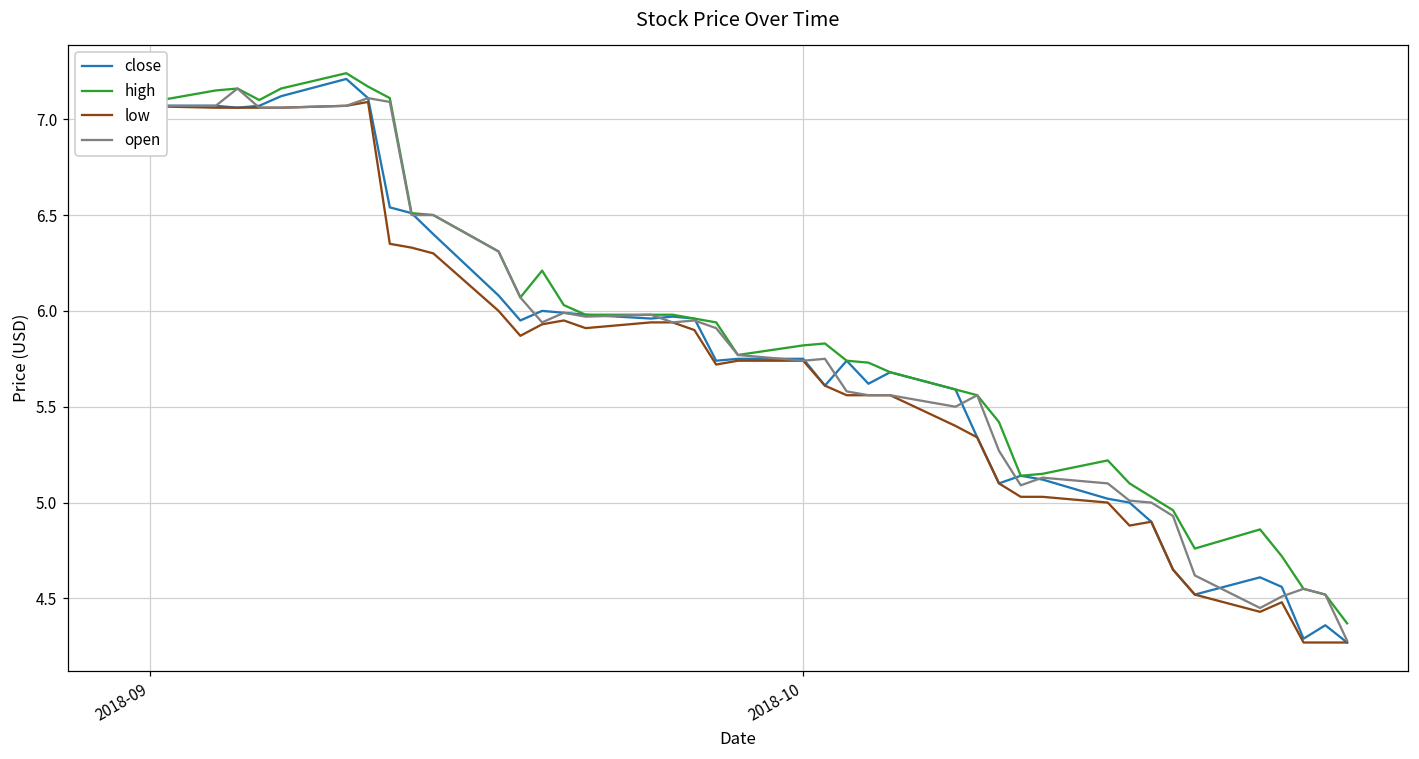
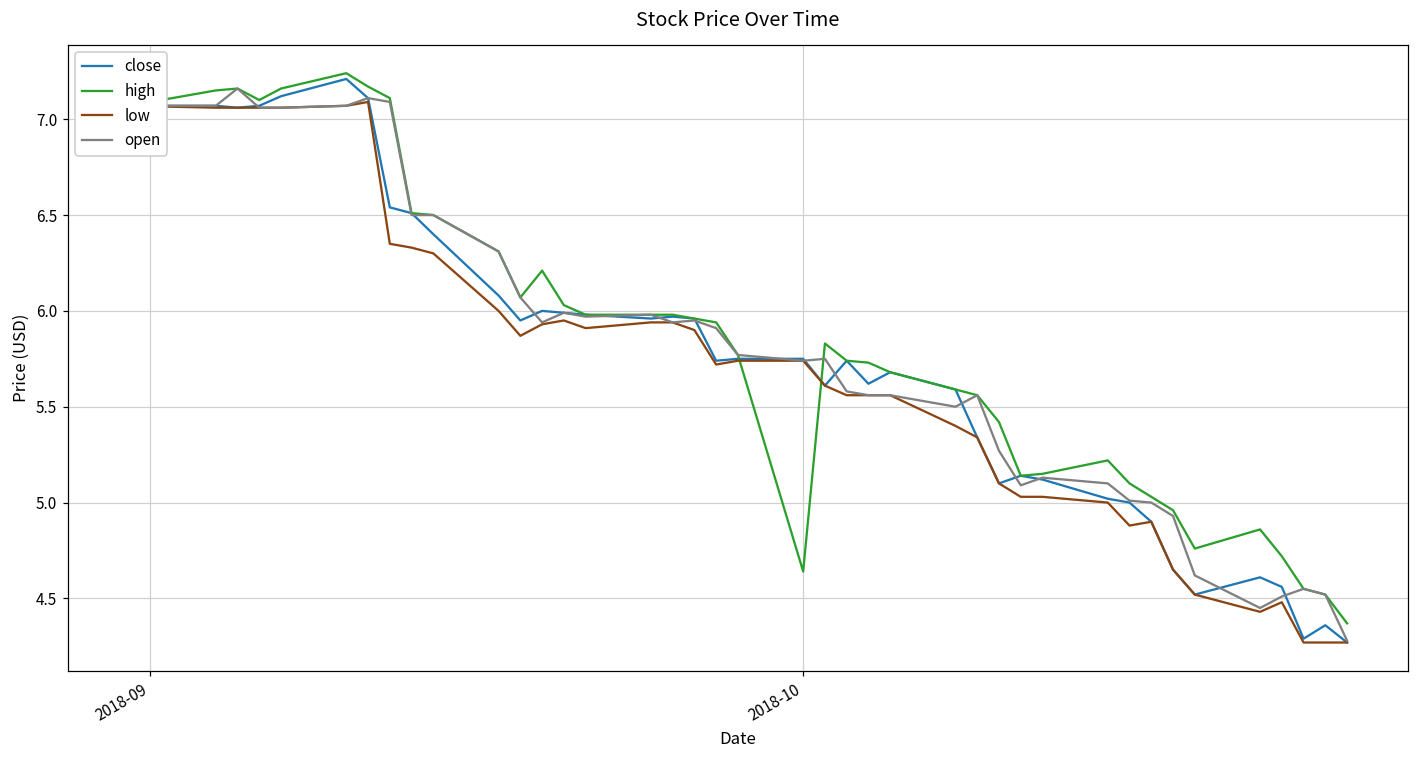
high, 2018-10: 5.82 -> 4.64
